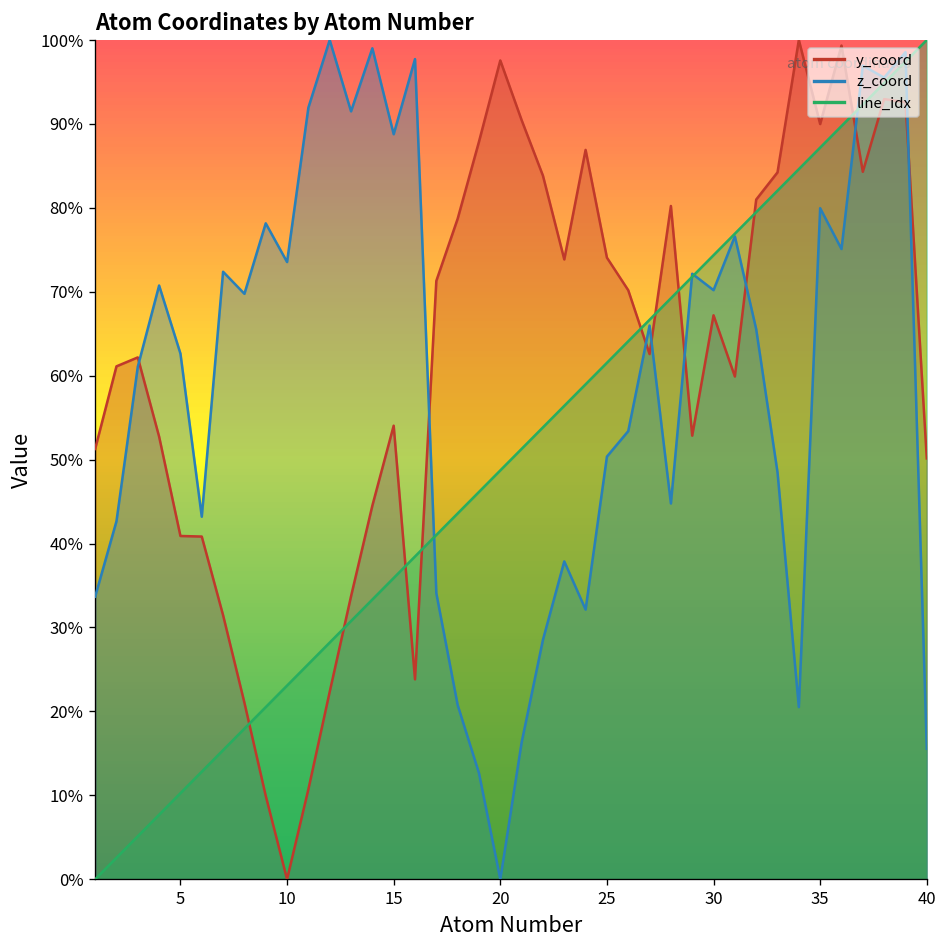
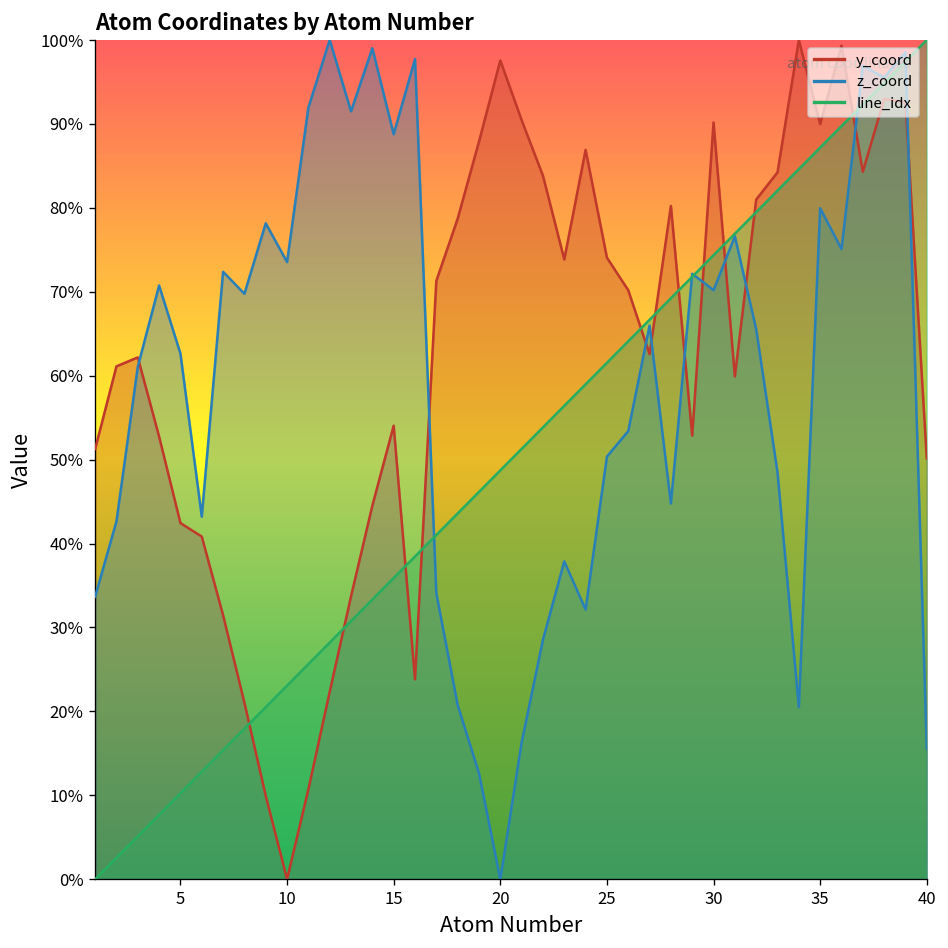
y_coord, 5: 41% -> 42%
y_coord, 30: 67% -> 90%
